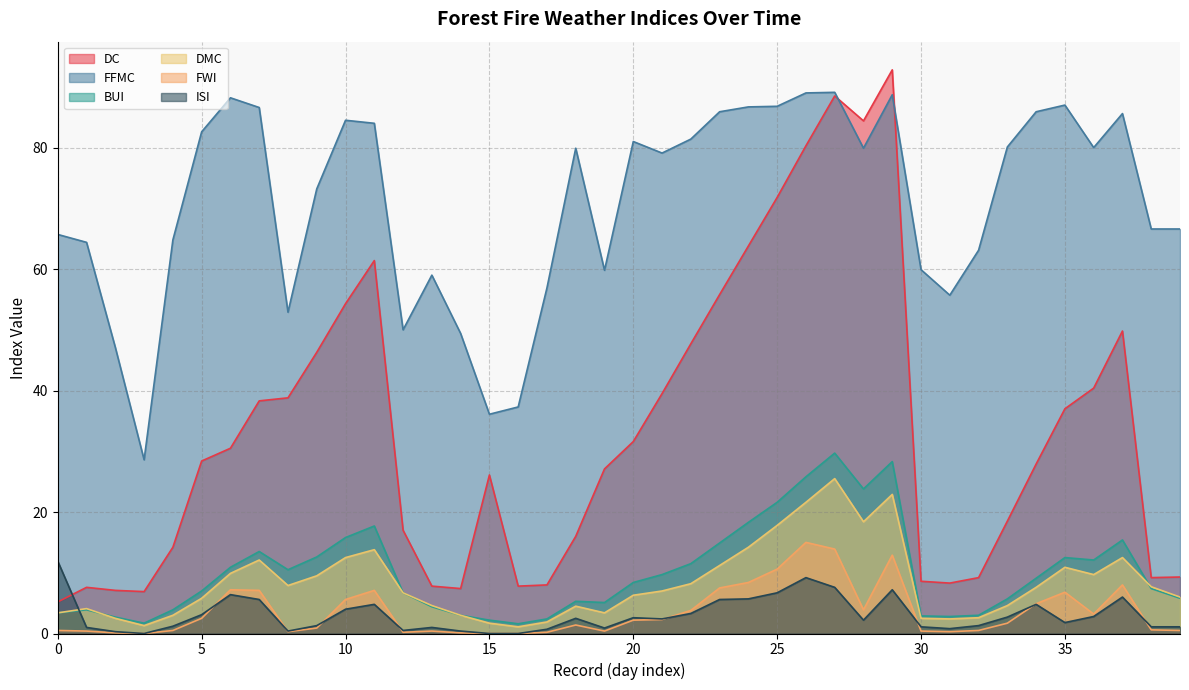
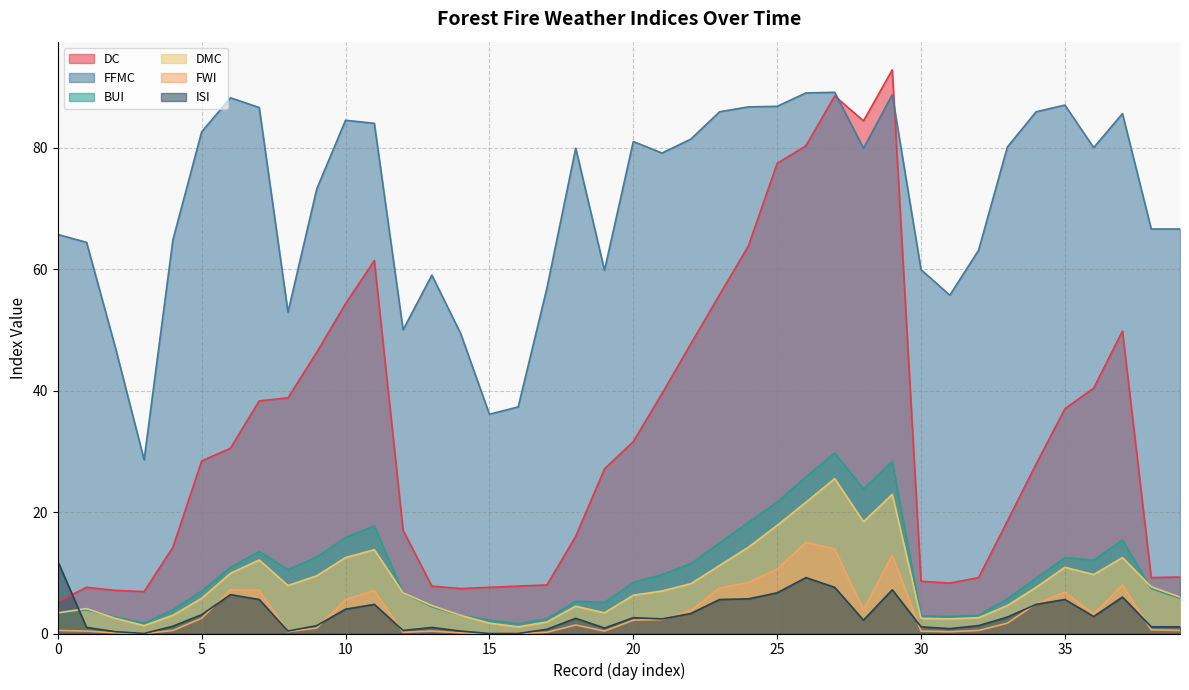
DC, 15: 26 -> 8
DC, 25: 72 -> 77
ISI, 35: 2 -> 6
